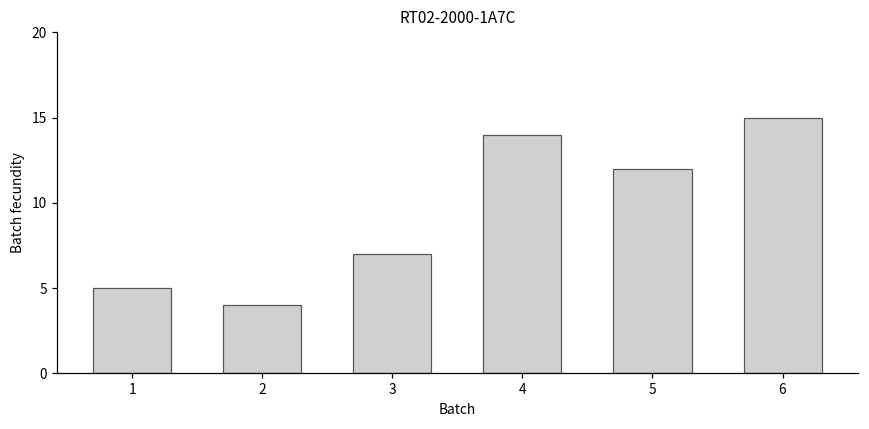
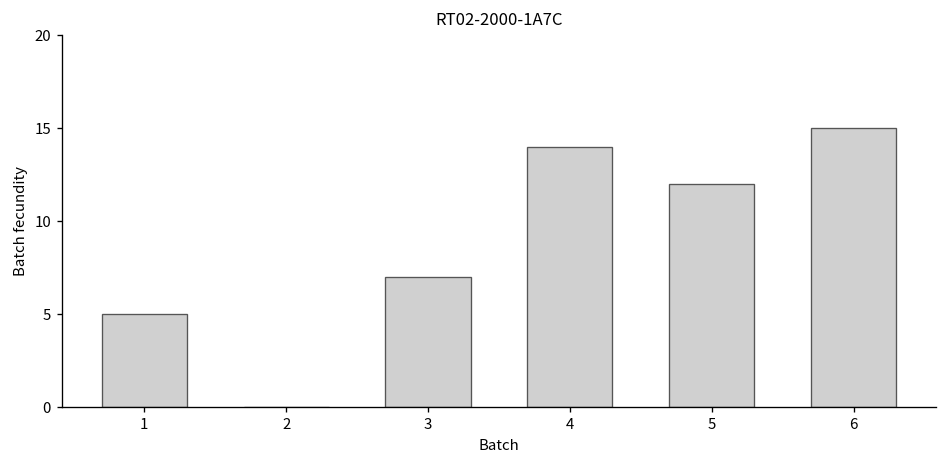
2: 4 -> 0
